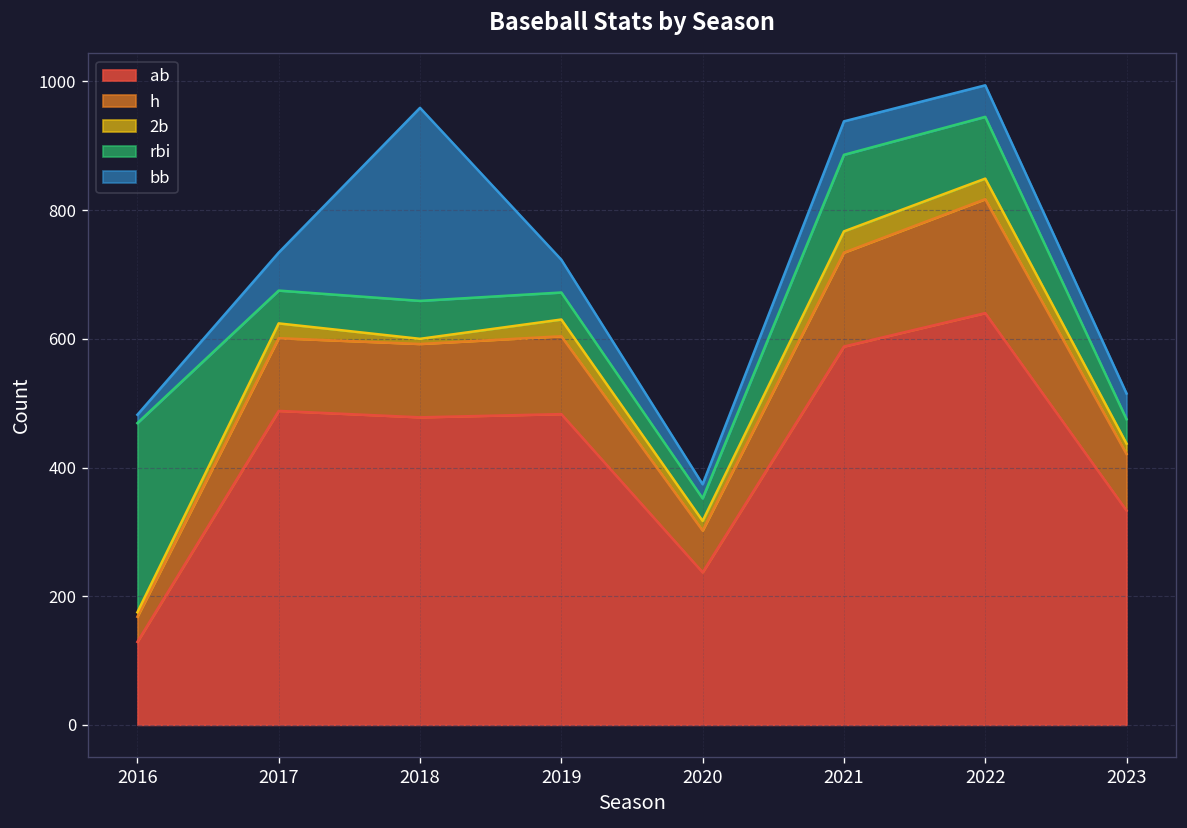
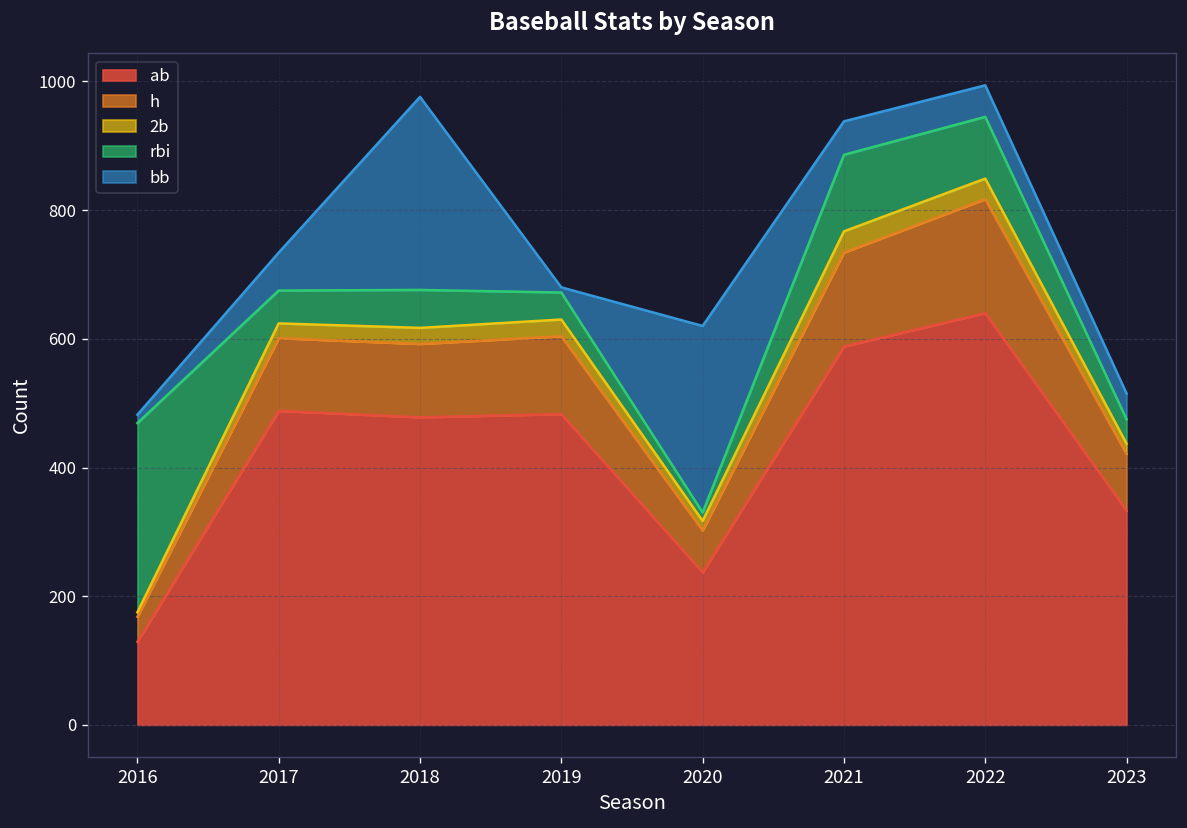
2b, 2018: 10 -> 30
bb, 2019: 50 -> 10
rbi, 2020: 40 -> 10
bb, 2020: 20 -> 290
